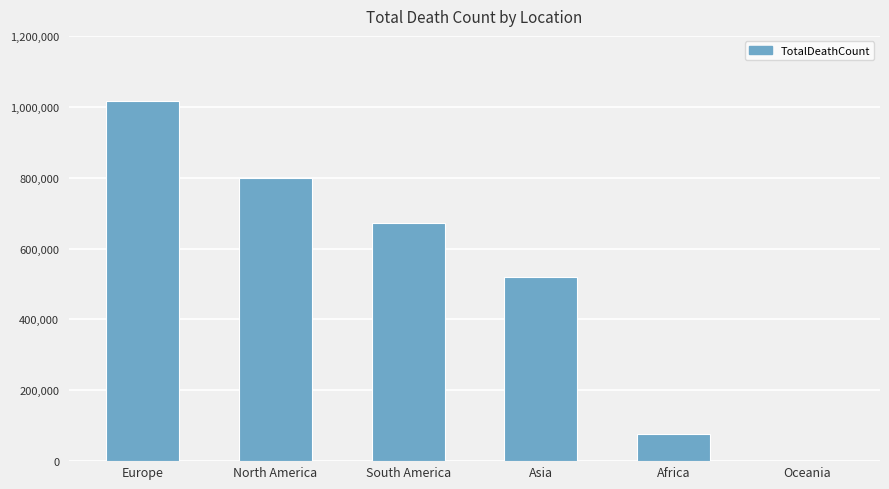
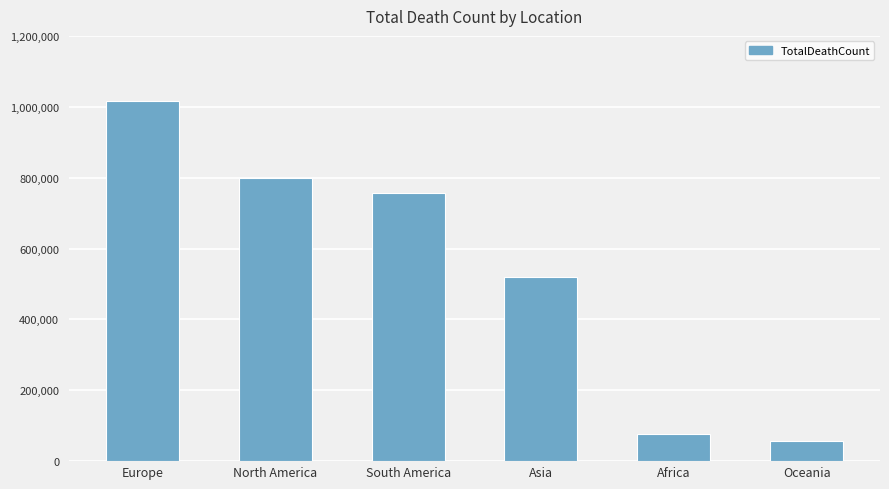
South America: 670,000 -> 760,000
Oceania: 0 -> 60,000
